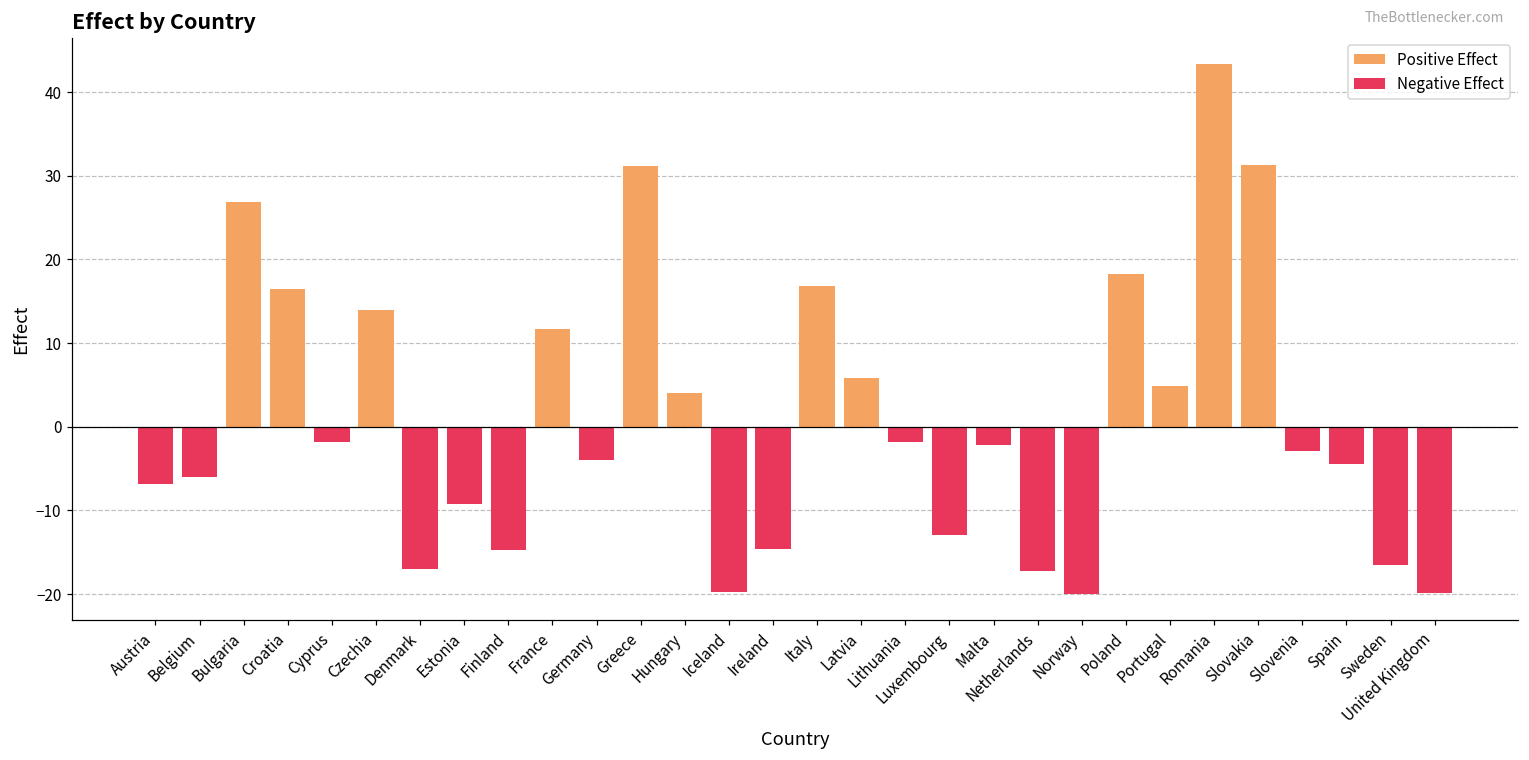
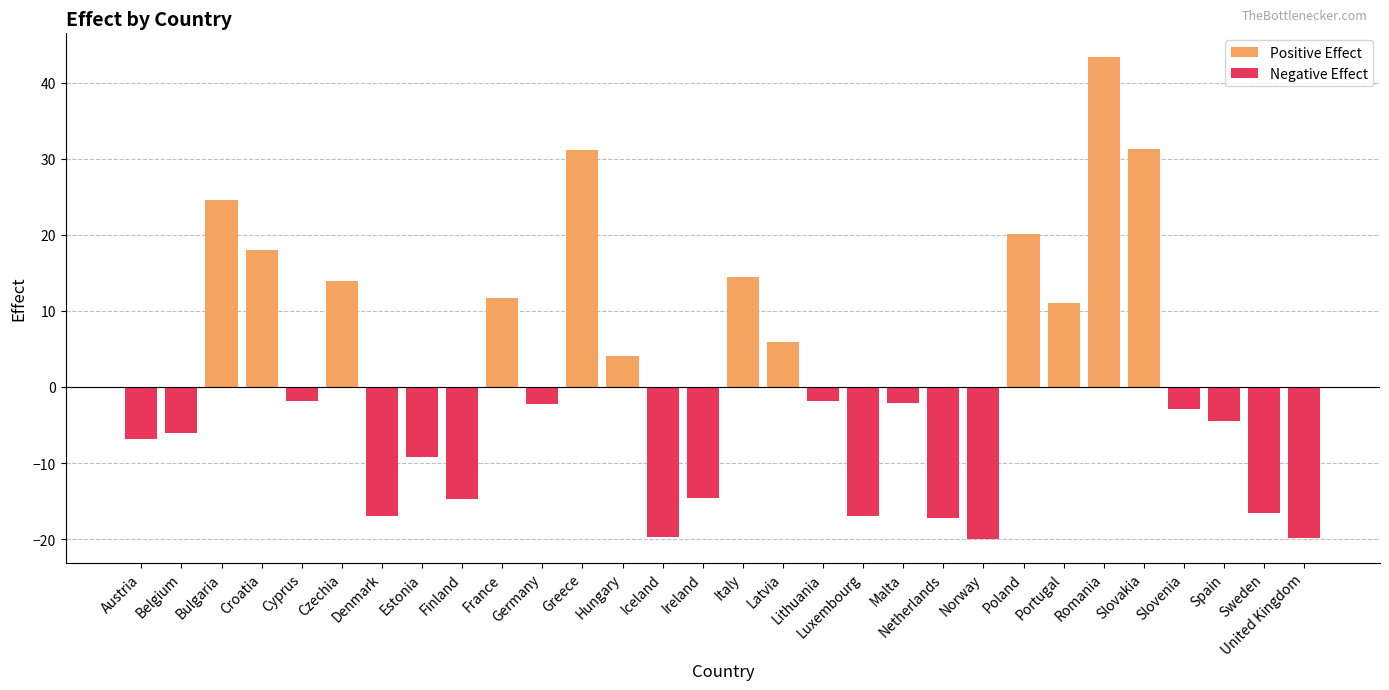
Positive Effect, Bulgaria: 27 -> 25
Positive Effect, Croatia: 16 -> 18
Negative Effect, Germany: -4 -> -2
Positive Effect, Italy: 17 -> 14
Negative Effect, Luxembourg: -13 -> -17
Positive Effect, Poland: 18 -> 20
Positive Effect, Portugal: 5 -> 11
